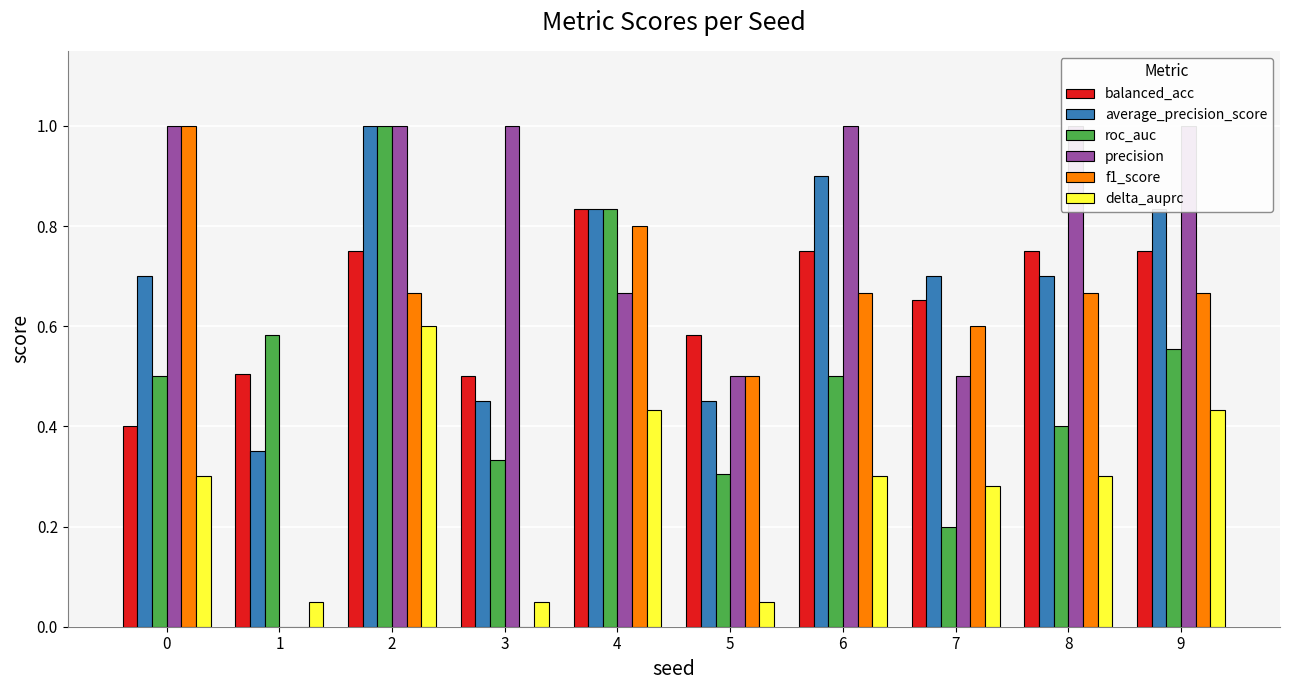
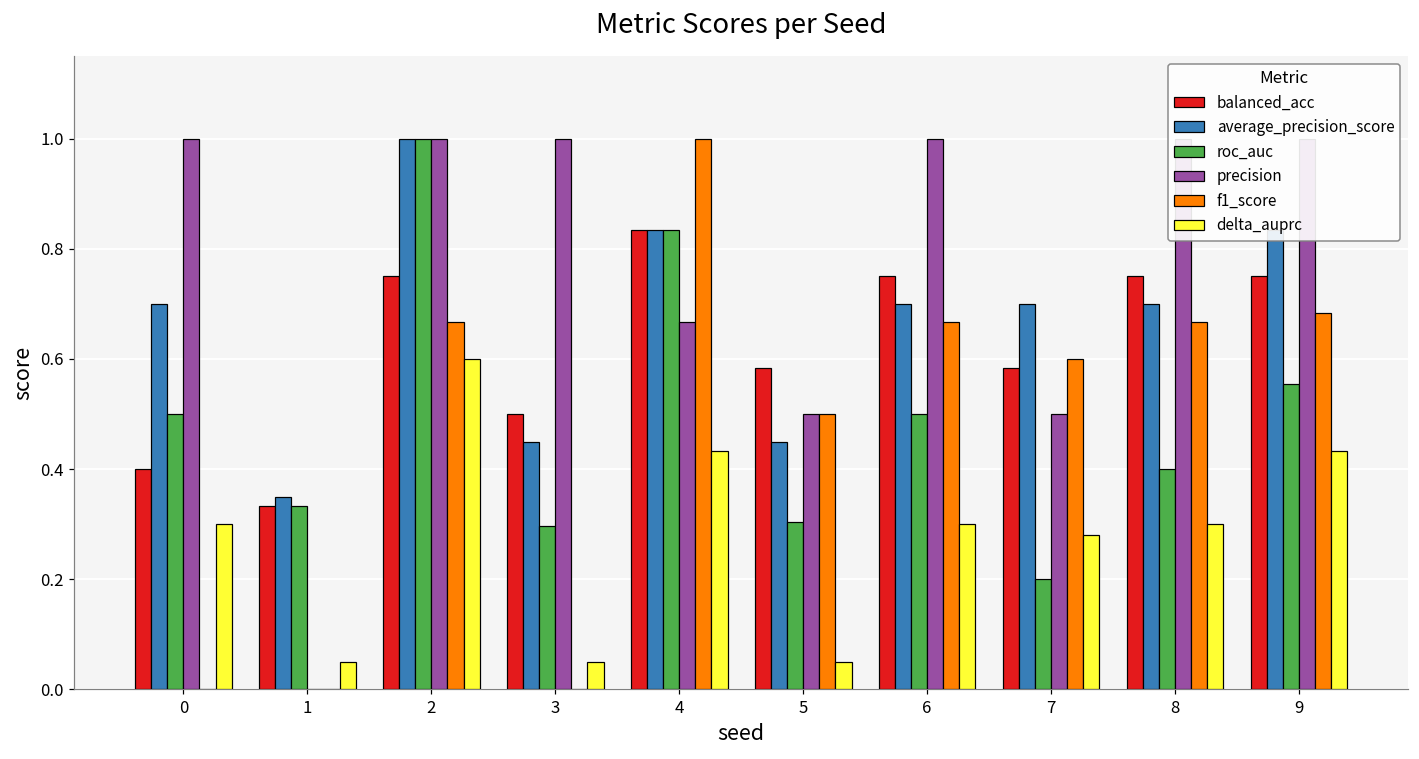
f1_score, 0: 1 -> 0
balanced_acc, 1: 0.50 -> 0.33
roc_auc, 1: 0.58 -> 0.33
roc_auc, 3: 0.33 -> 0.30
f1_score, 4: 0.8 -> 1.0
average_precision_score, 6: 0.9 -> 0.7
balanced_acc, 7: 0.65 -> 0.58
f1_score, 9: 0.67 -> 0.68
